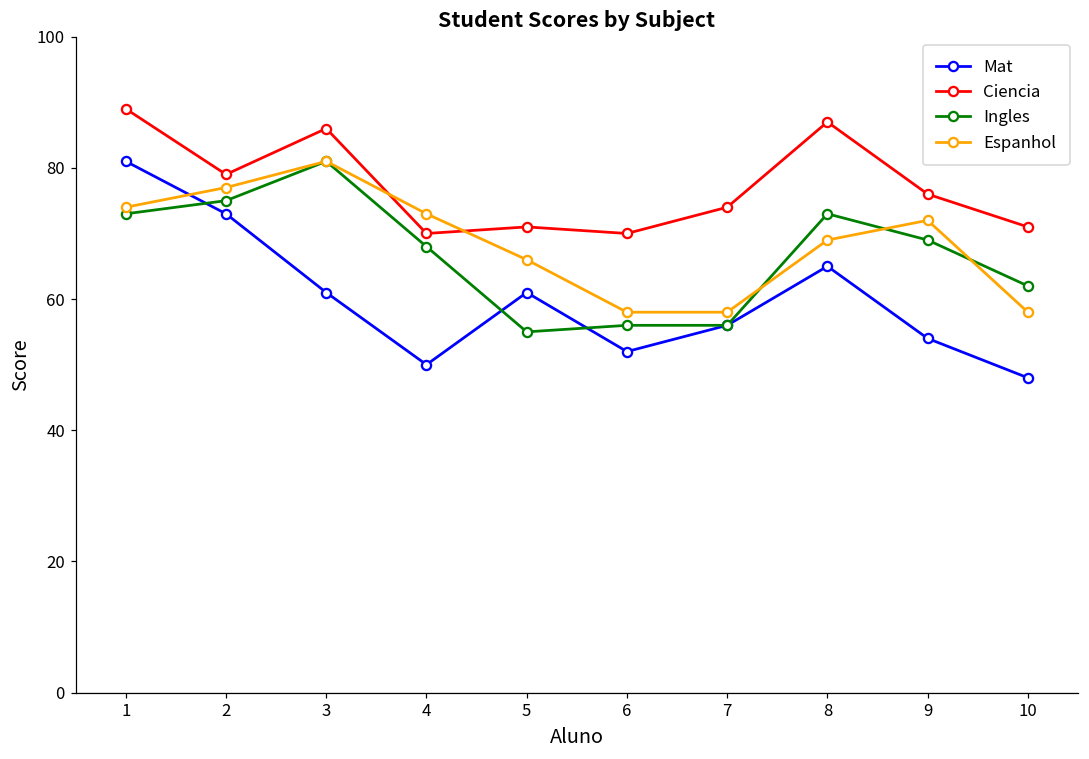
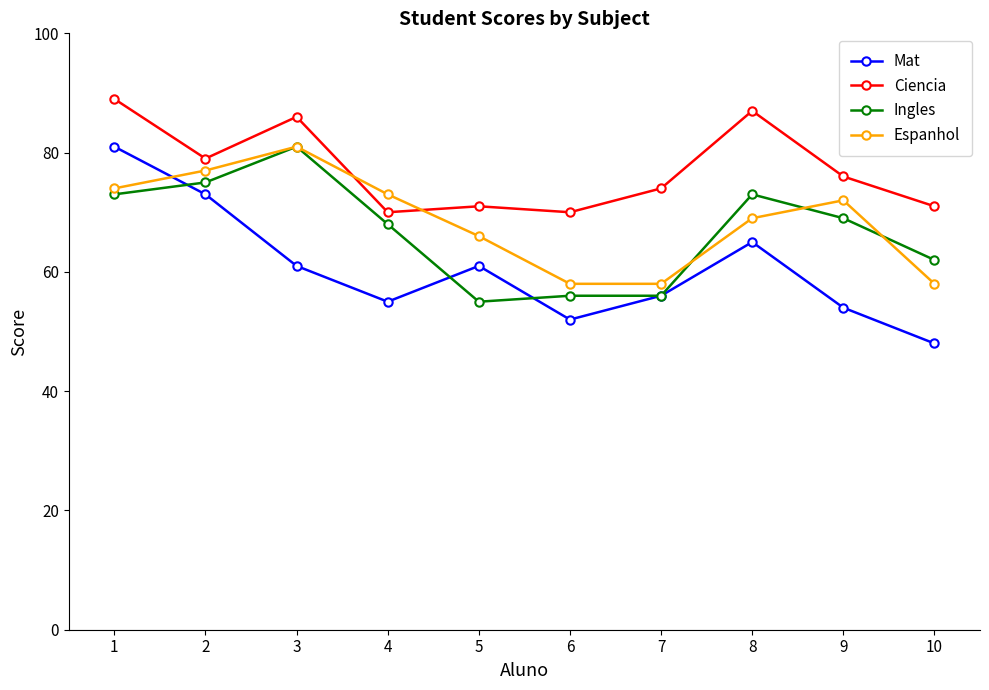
Mat, 4: 50 -> 55
